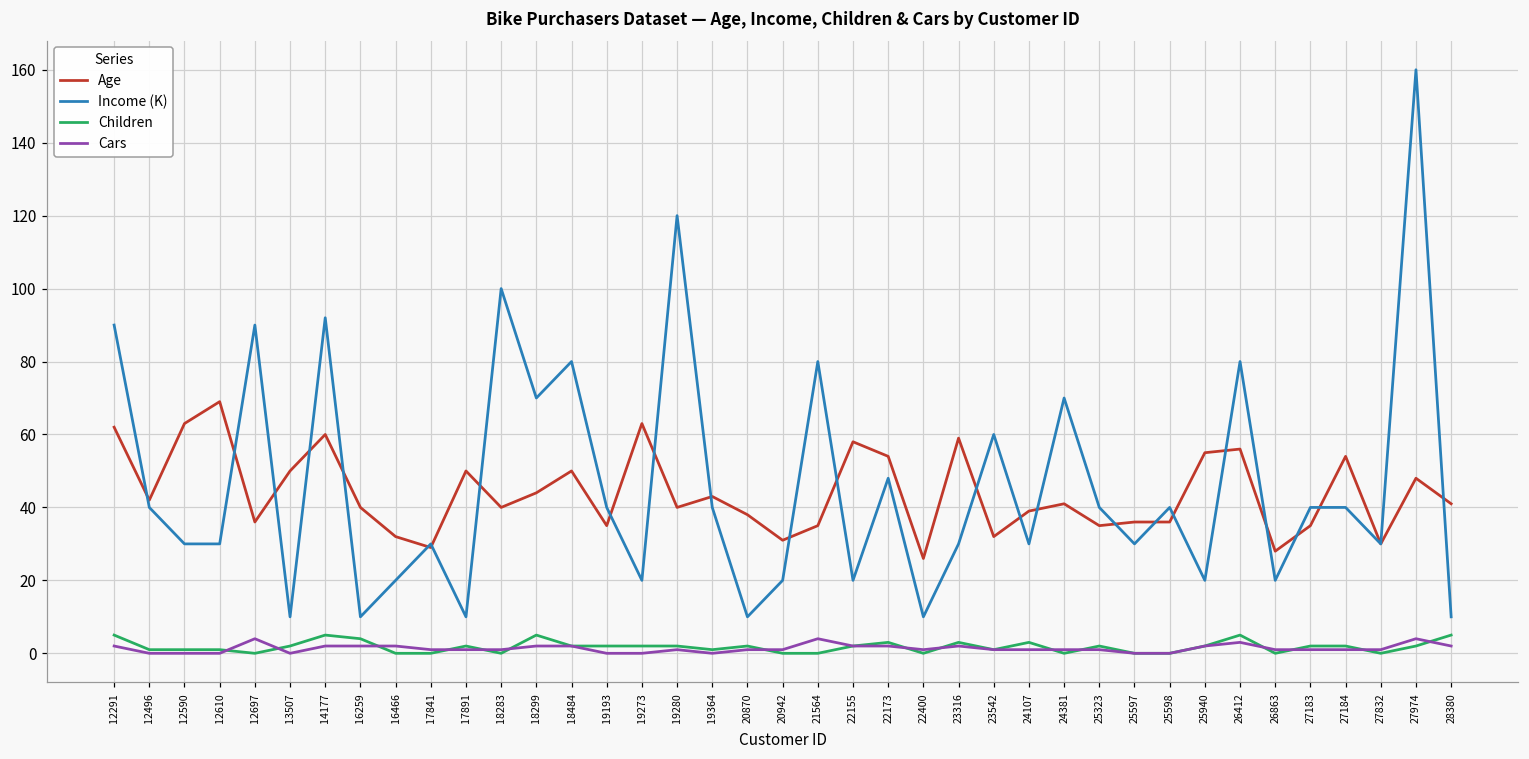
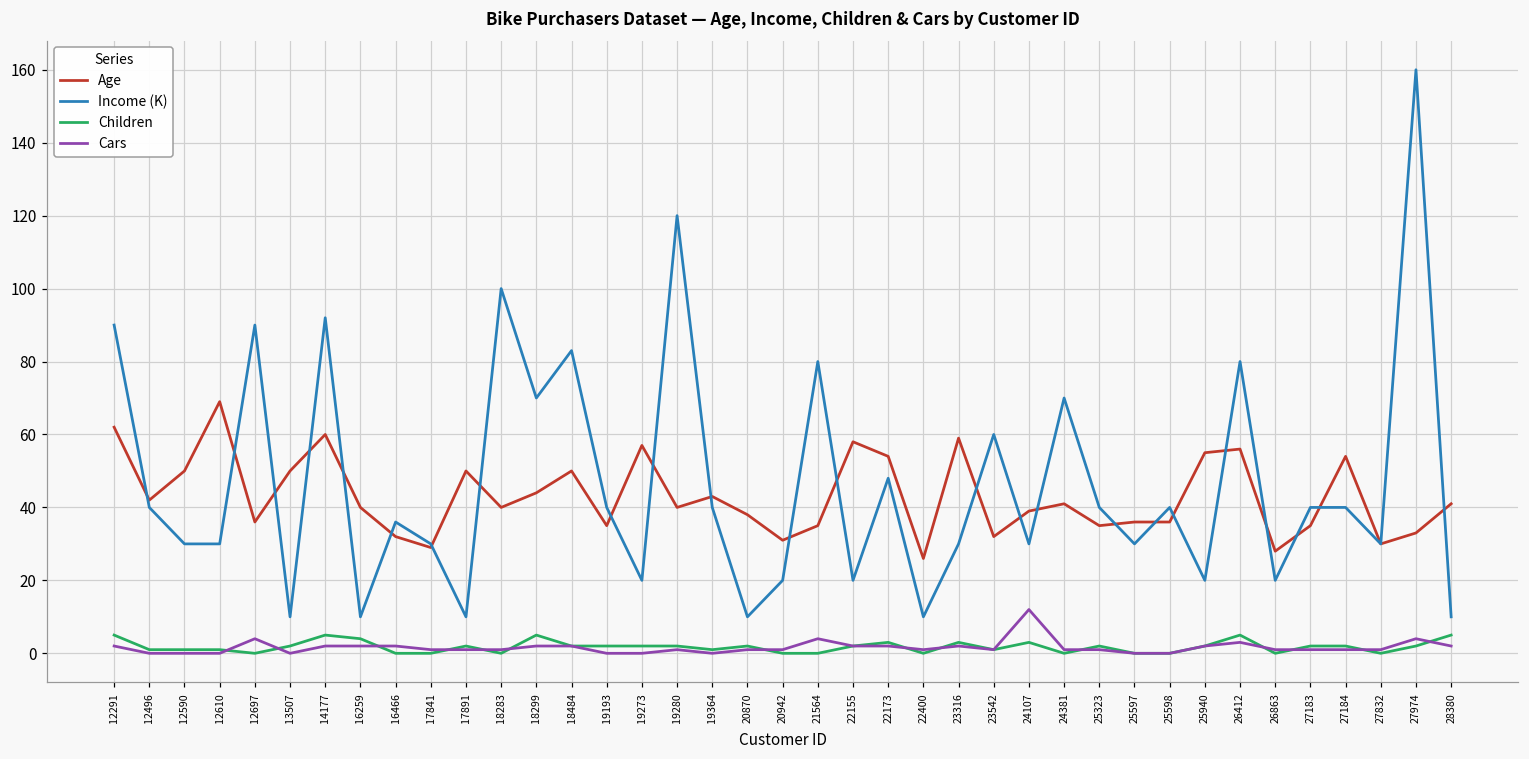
Age, 12590: 63 -> 50
Income (K), 16466: 20 -> 36
Income (K), 18484: 80 -> 83
Age, 19273: 63 -> 57
Cars, 24107: 1 -> 12
Age, 27974: 48 -> 33
